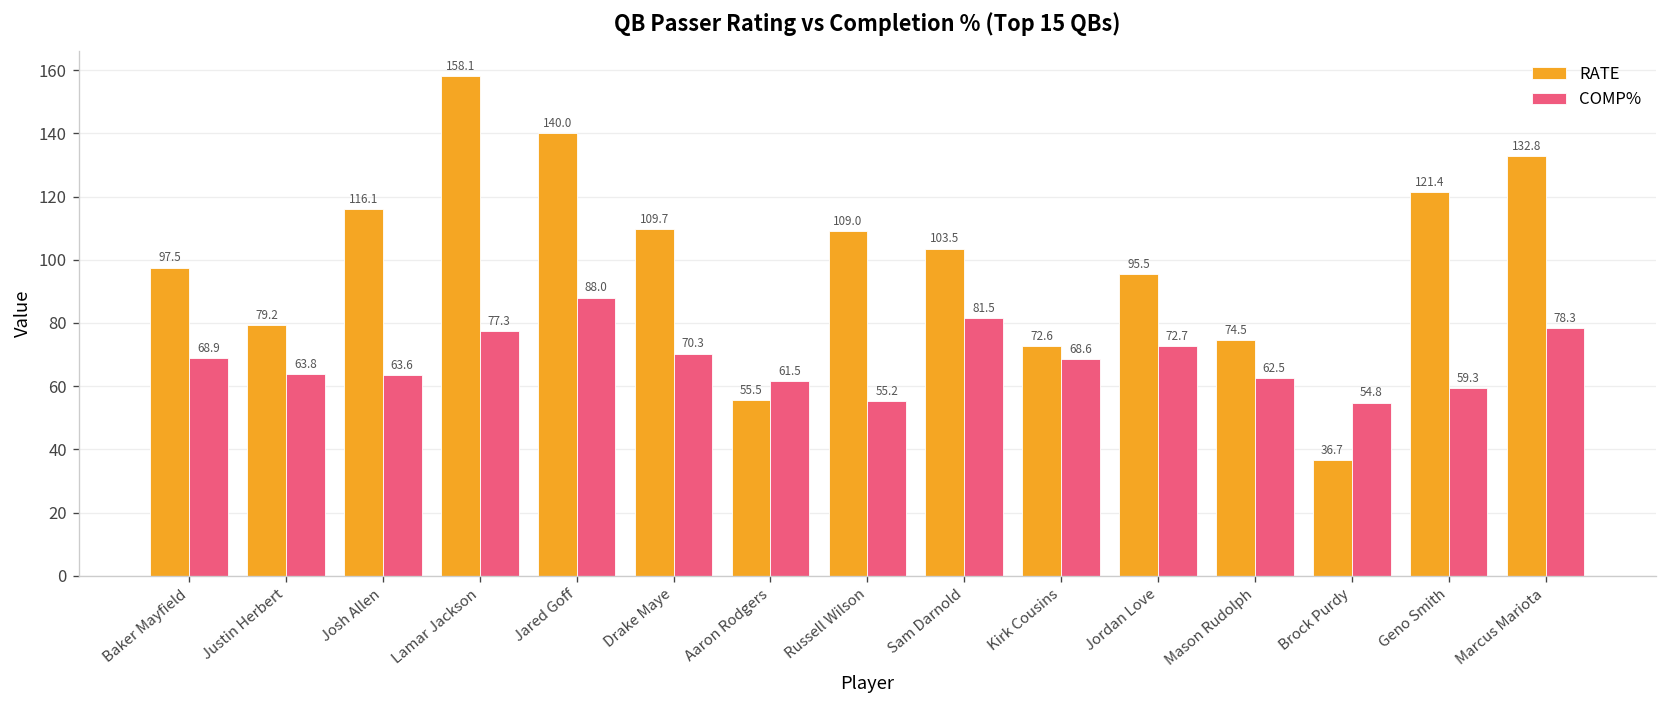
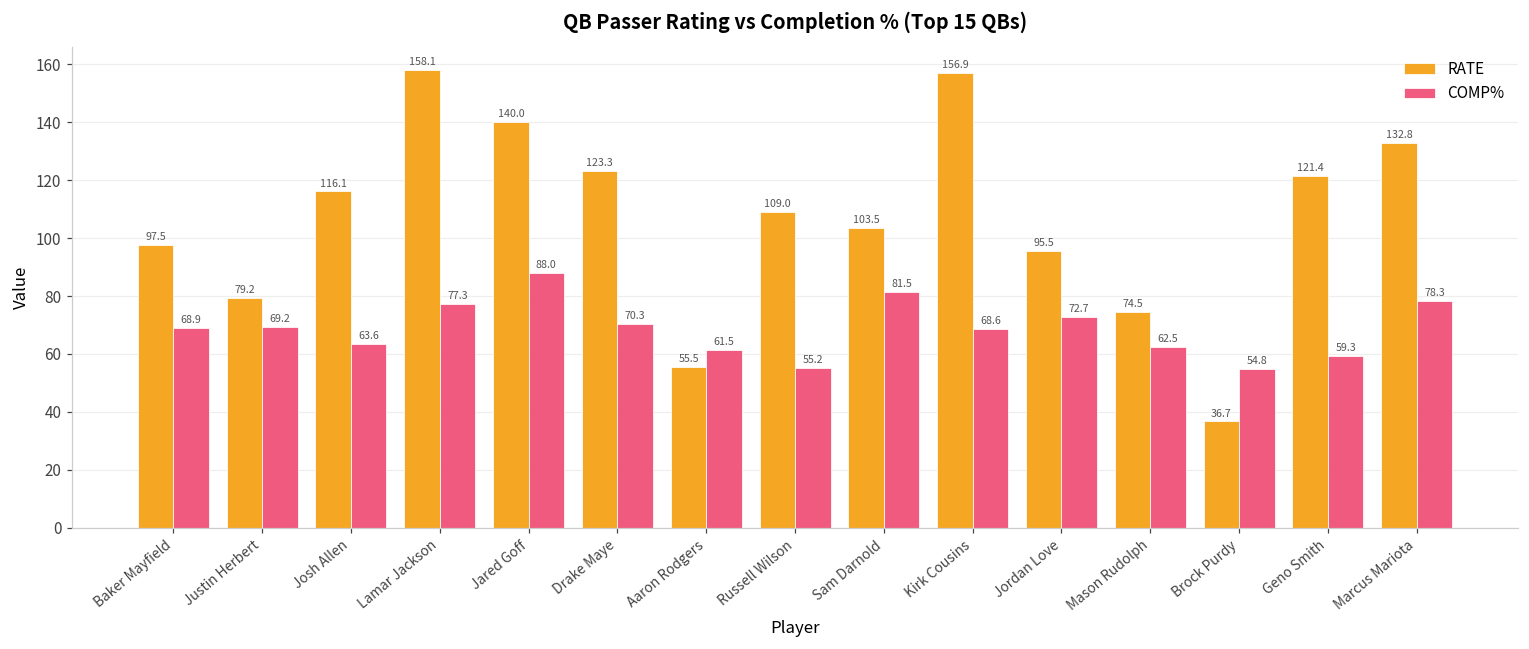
COMP%, Justin Herbert: 63.8 -> 69.2
RATE, Drake Maye: 109.7 -> 123.3
RATE, Kirk Cousins: 72.6 -> 156.9
